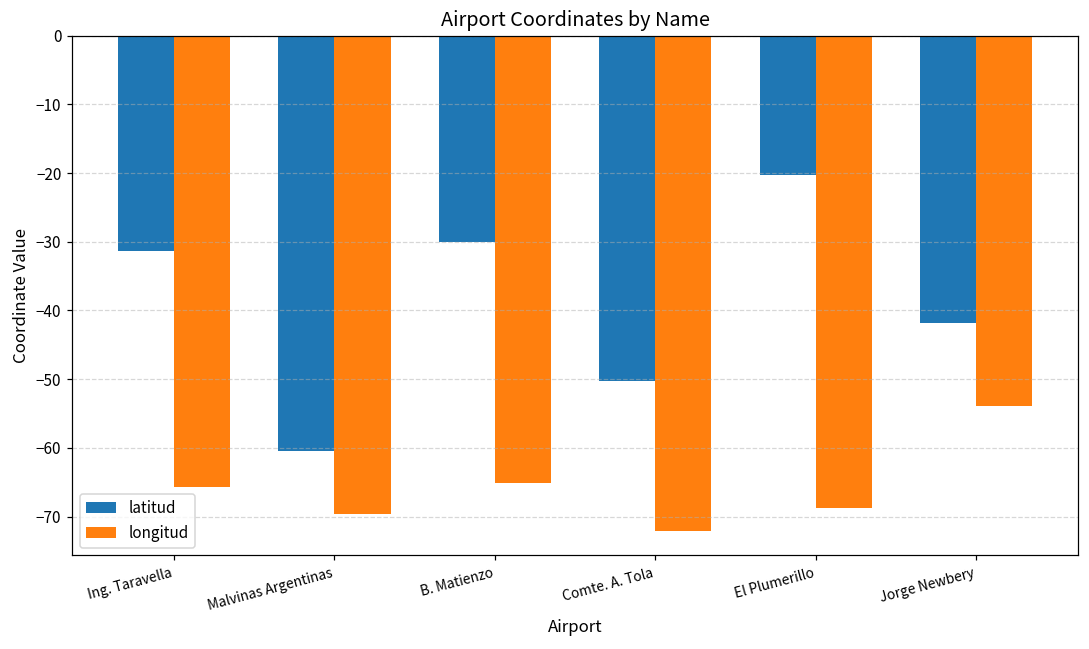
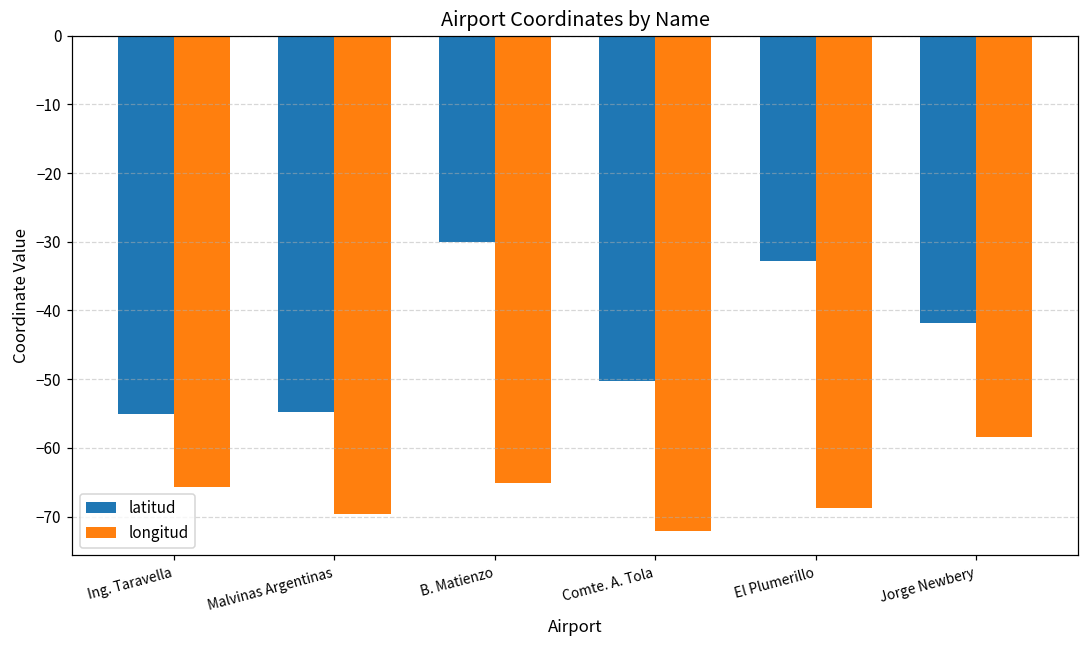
latitud, Ing. Taravella: -31 -> -55
latitud, Malvinas Argentinas: -60 -> -55
latitud, El Plumerillo: -20 -> -33
longitud, Jorge Newbery: -54 -> -58
